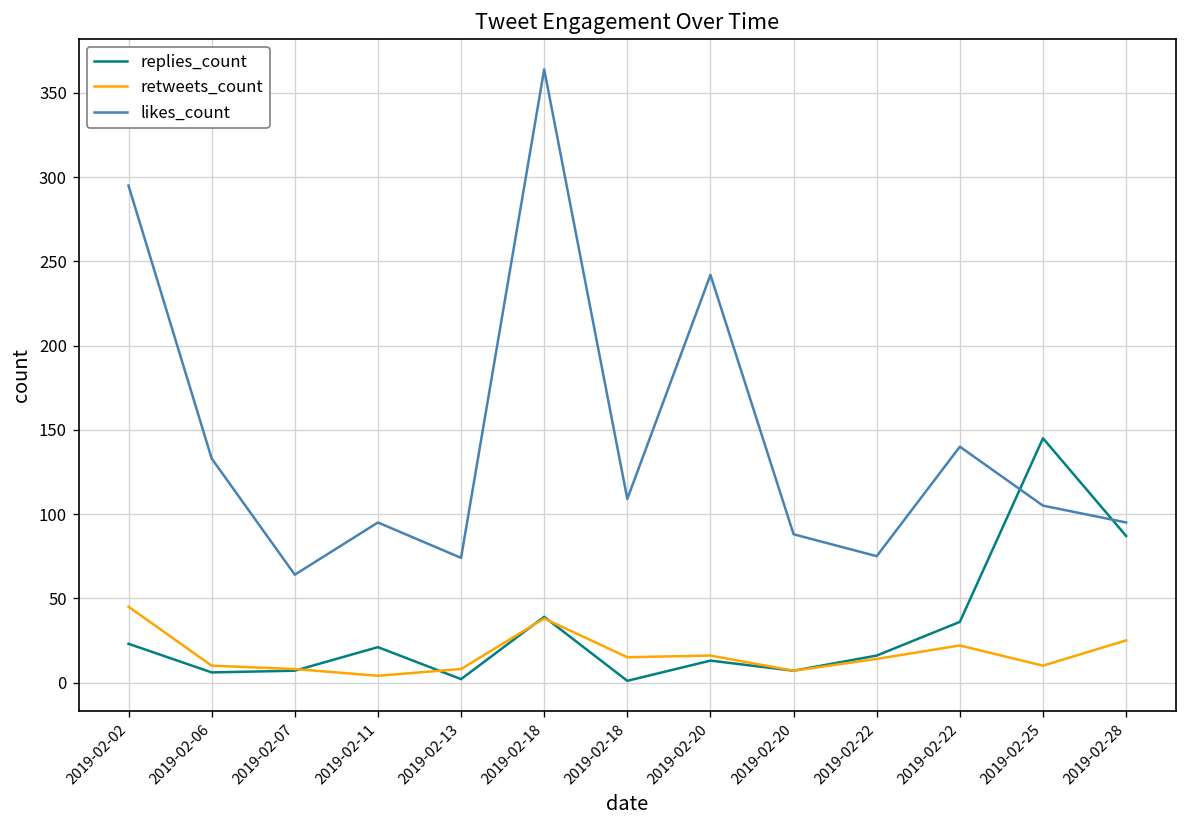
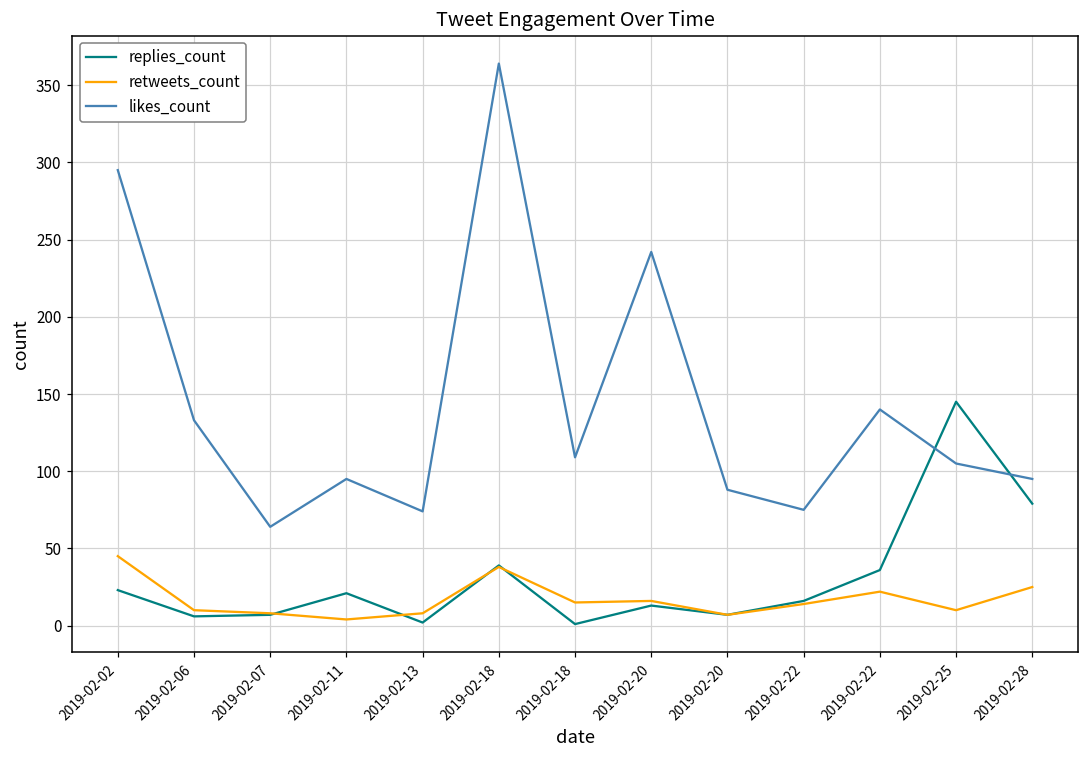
replies_count, 2019-02-28: 87 -> 79
